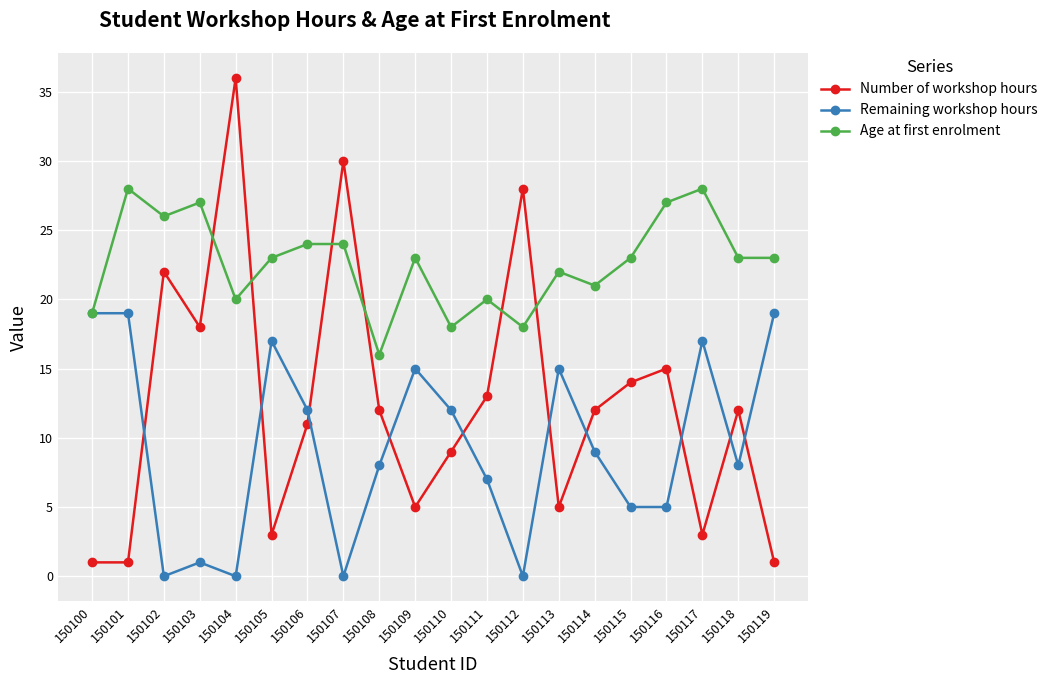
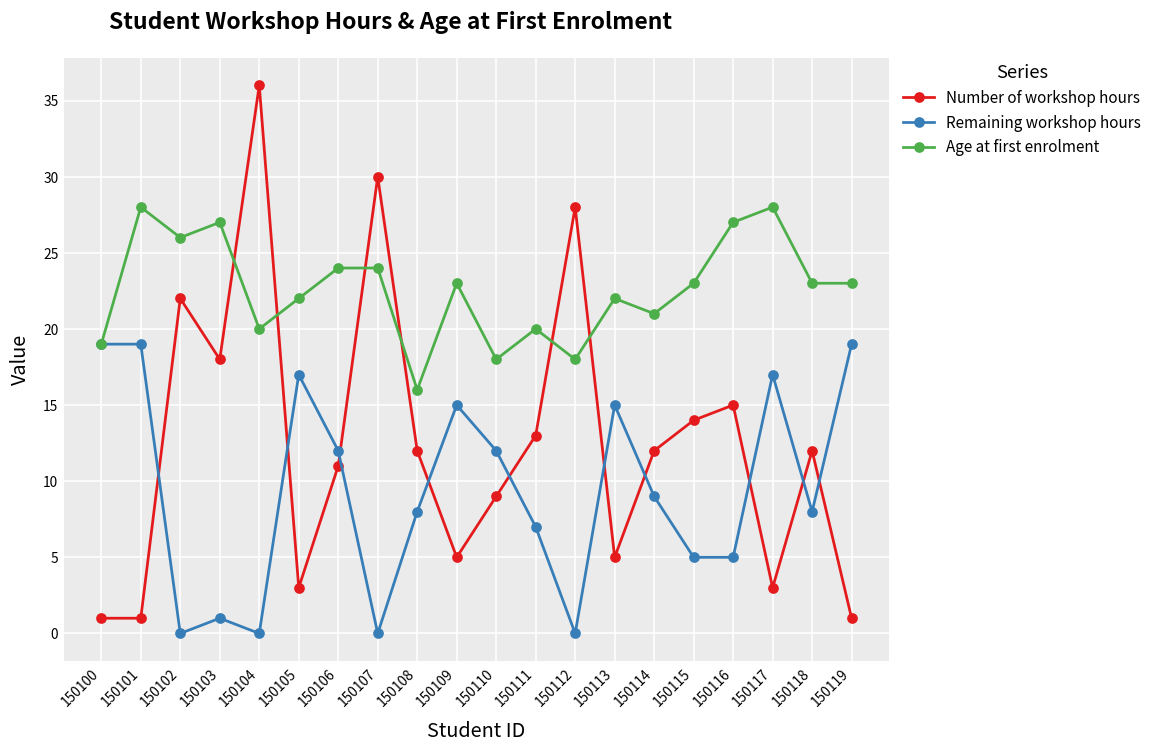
Age at first enrolment, 150105: 23 -> 22
